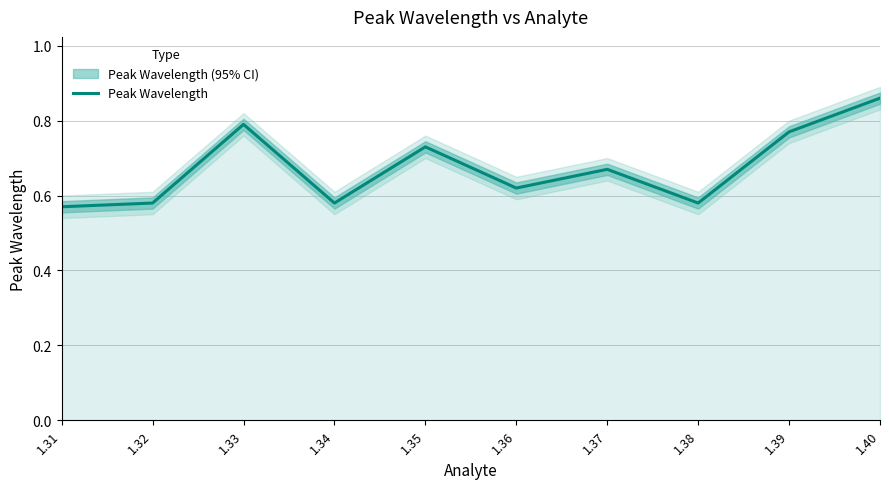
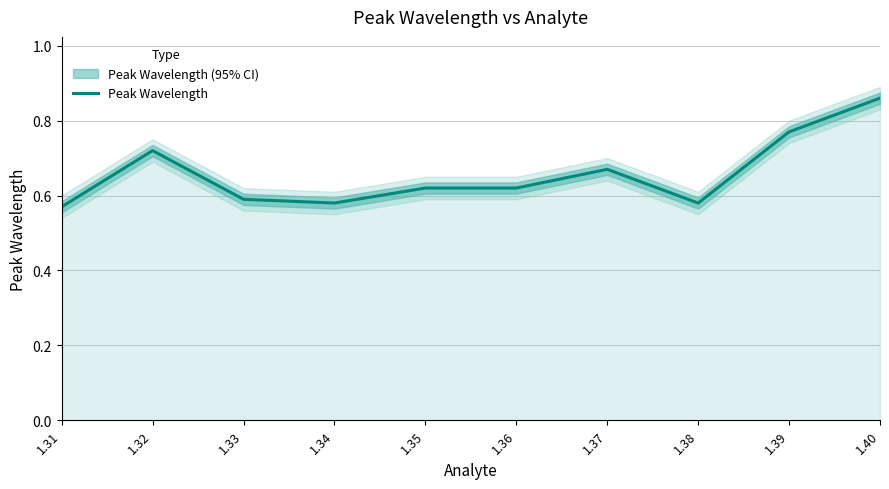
Peak Wavelength, 1.32: 0.58 -> 0.72
Peak Wavelength, 1.33: 0.79 -> 0.59
Peak Wavelength, 1.35: 0.73 -> 0.62
